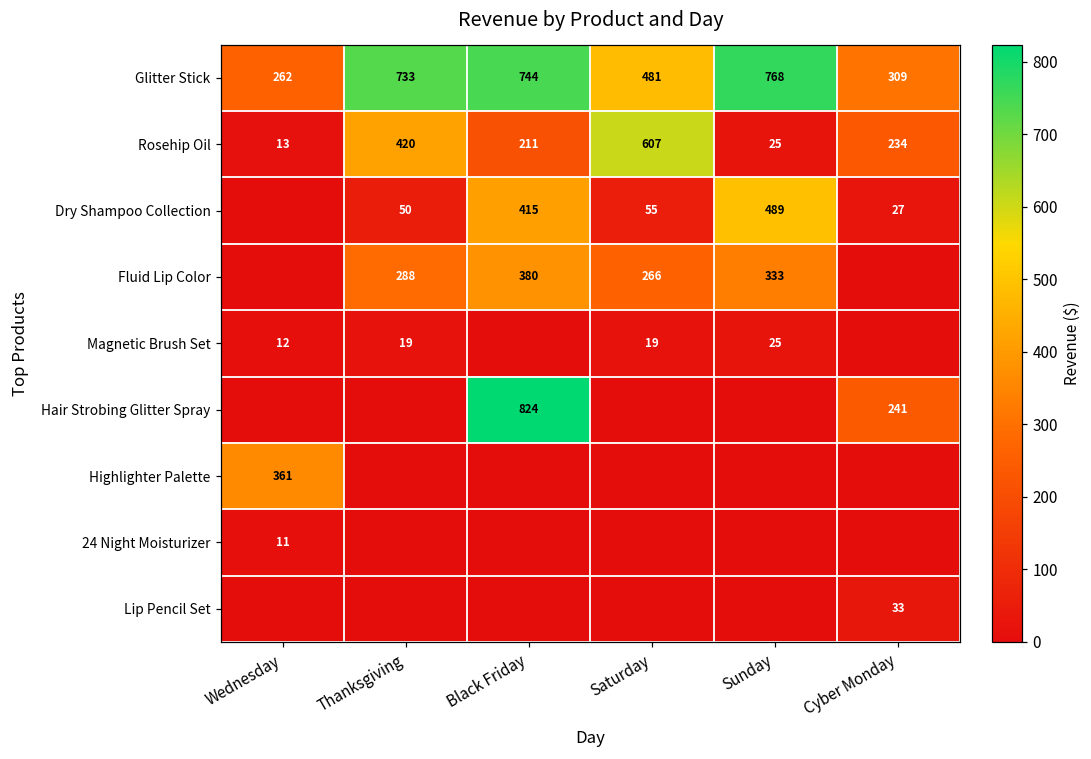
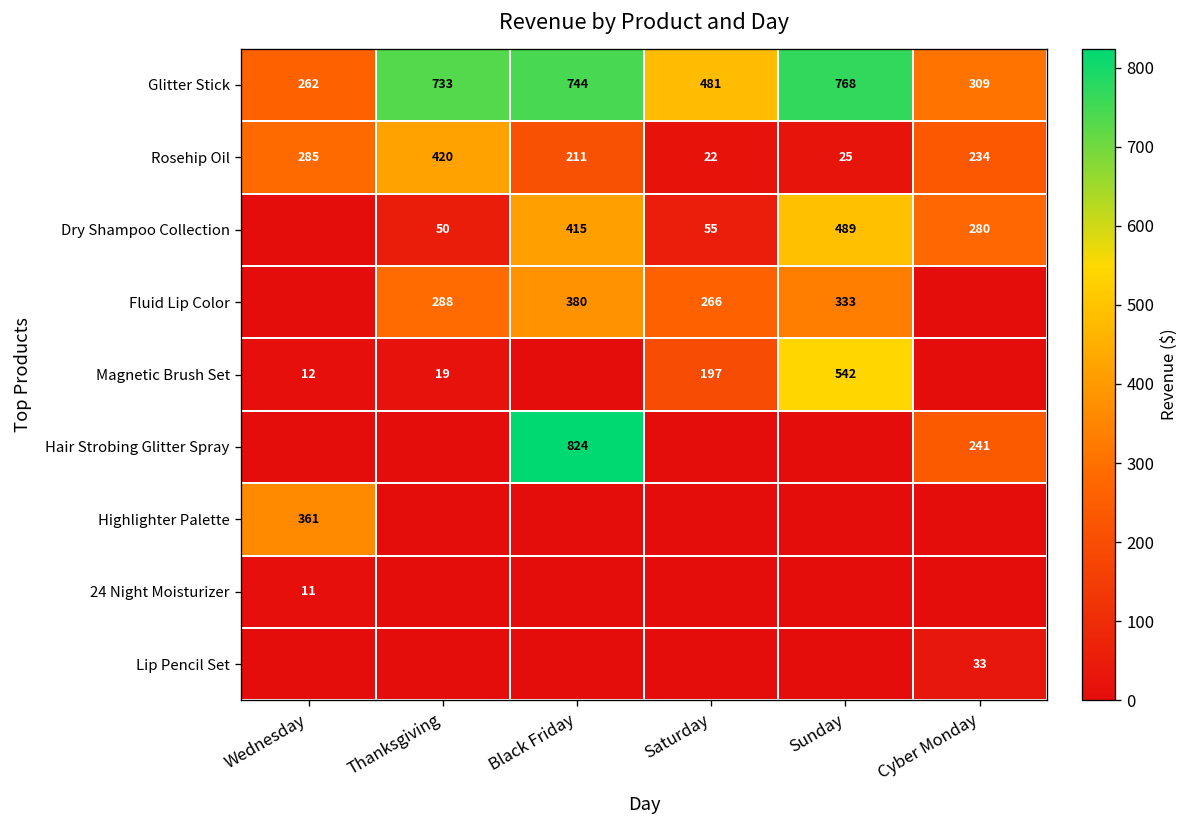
Rosehip Oil, Wednesday: 13 -> 285
Rosehip Oil, Saturday: 607 -> 22
Dry Shampoo Collection, Cyber Monday: 27 -> 280
Magnetic Brush Set, Saturday: 19 -> 197
Magnetic Brush Set, Sunday: 25 -> 542
